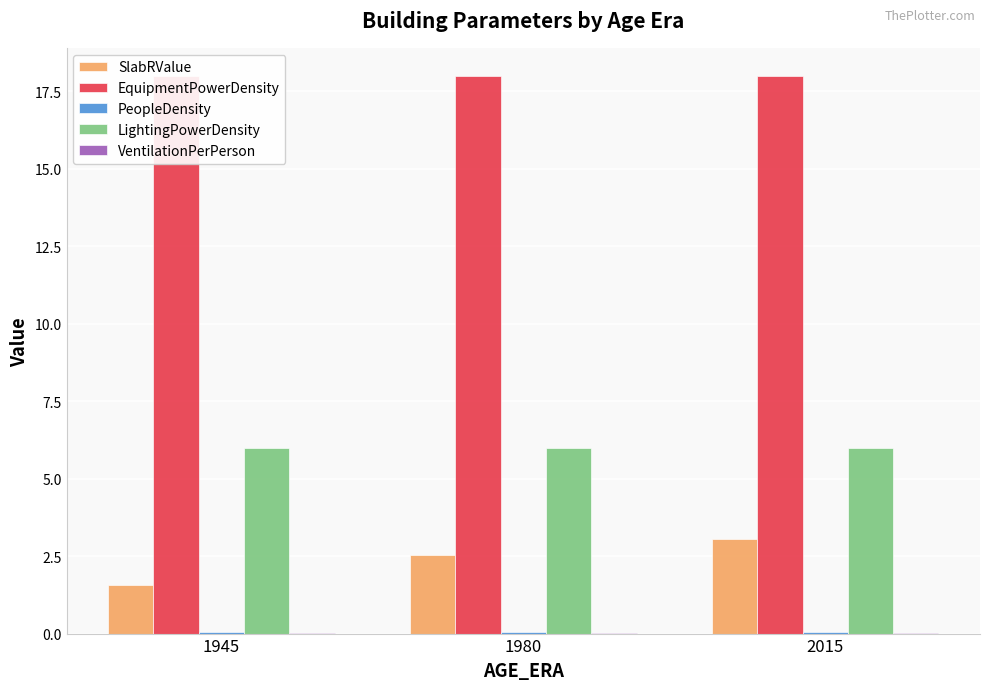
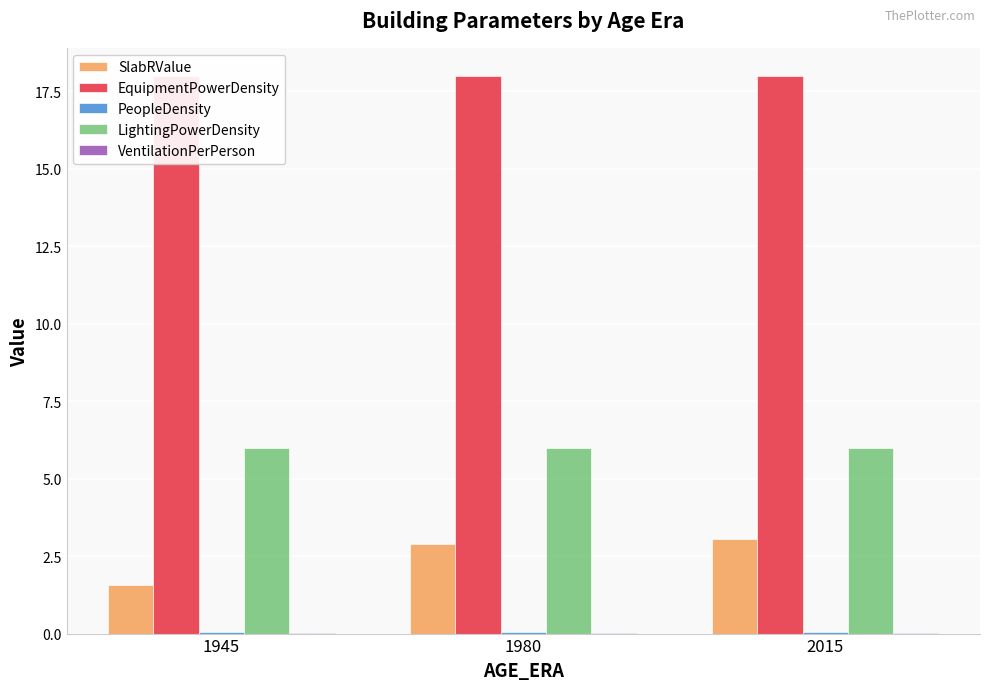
SlabRValue, 1980: 2.6 -> 2.9
